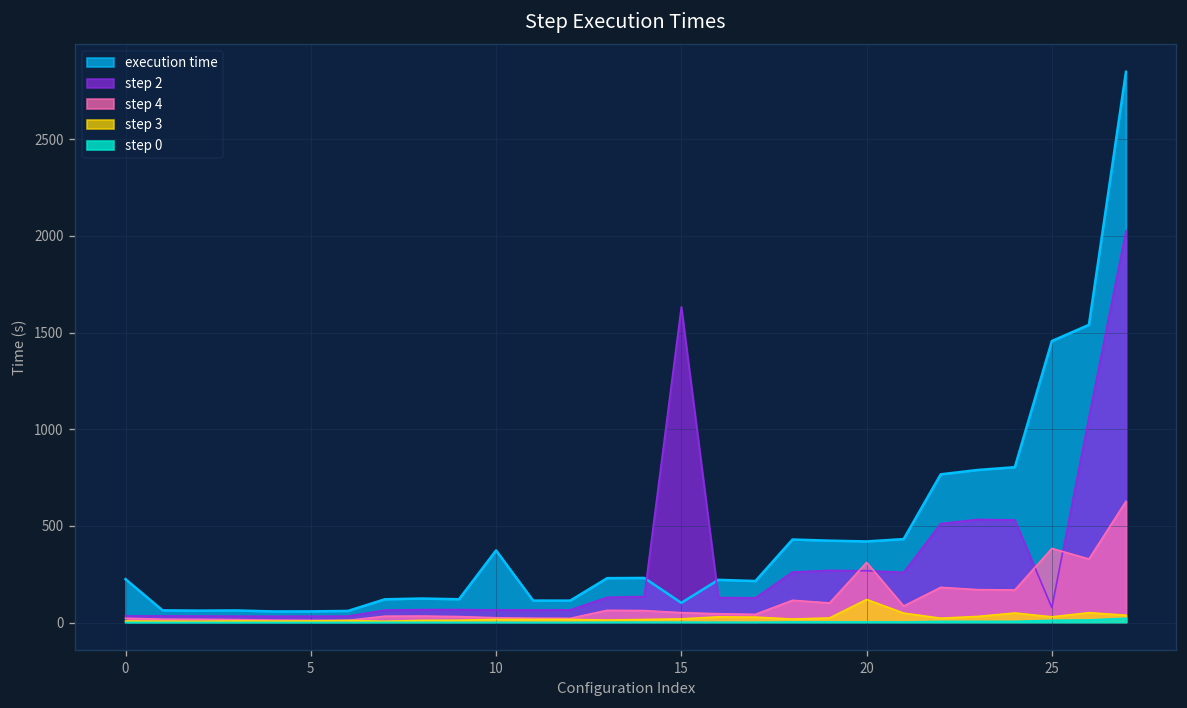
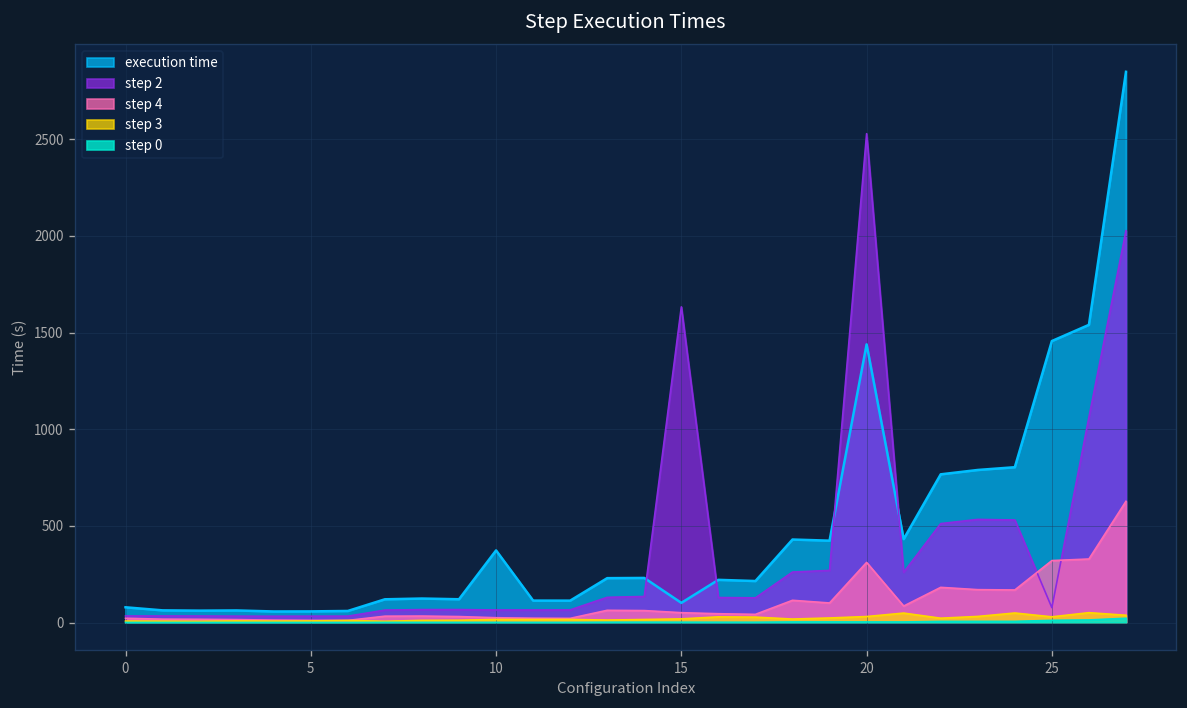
execution time, 0: 220 -> 80
execution time, 20: 420 -> 1440
step 2, 20: 270 -> 2530
step 3, 20: 120 -> 30
step 4, 25: 380 -> 320
